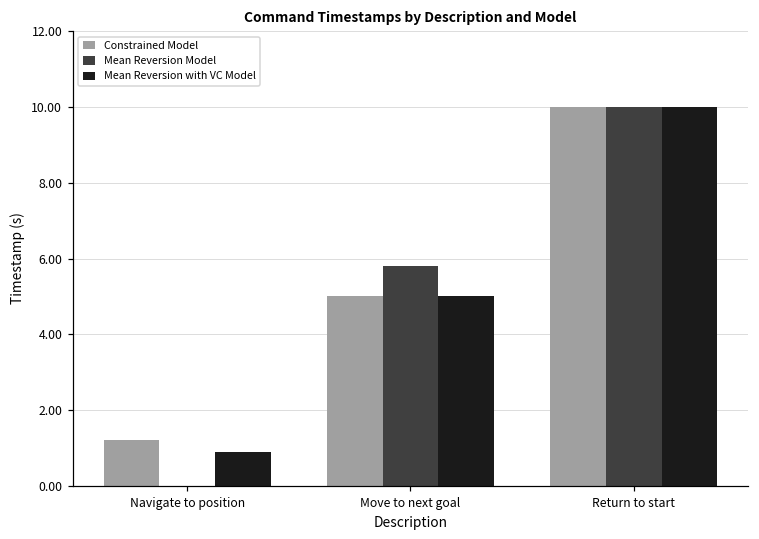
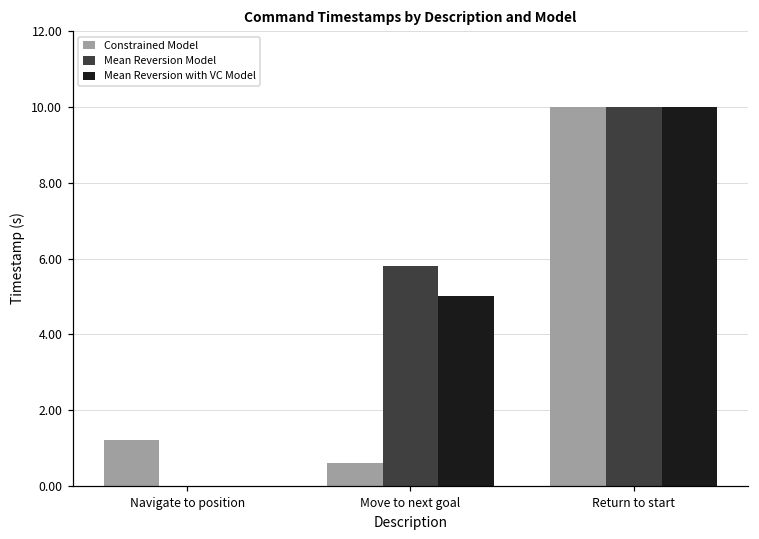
Mean Reversion with VC Model, Navigate to position: 0.9 -> 0.0
Constrained Model, Move to next goal: 5.0 -> 0.6
